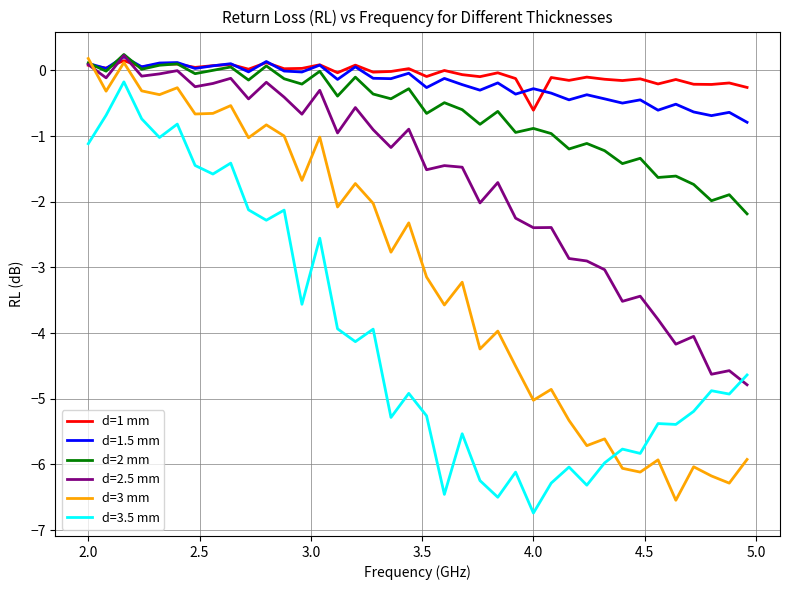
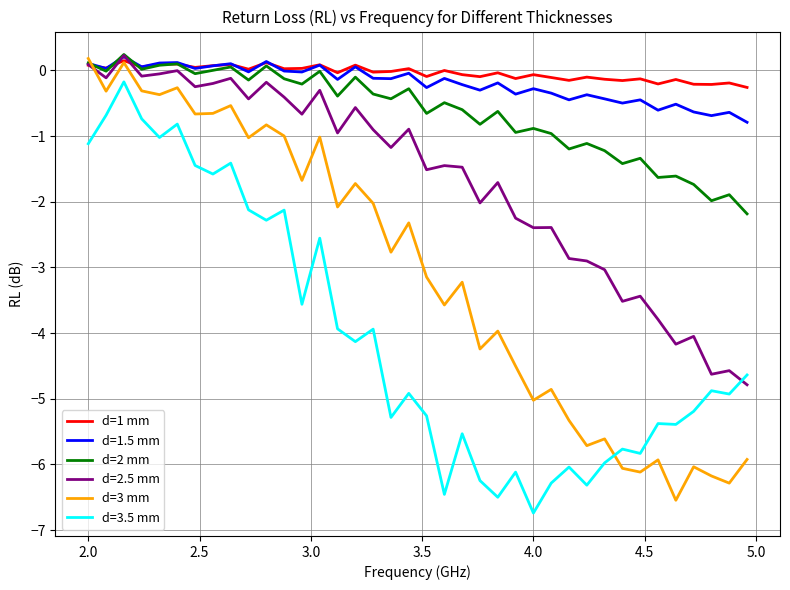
d=1 mm, 4.0: -0.6 -> -0.1
